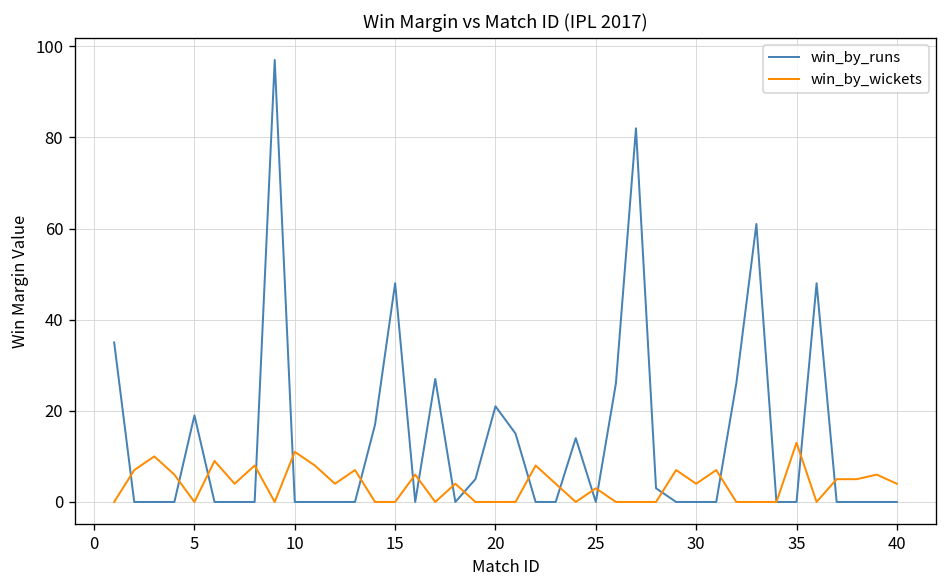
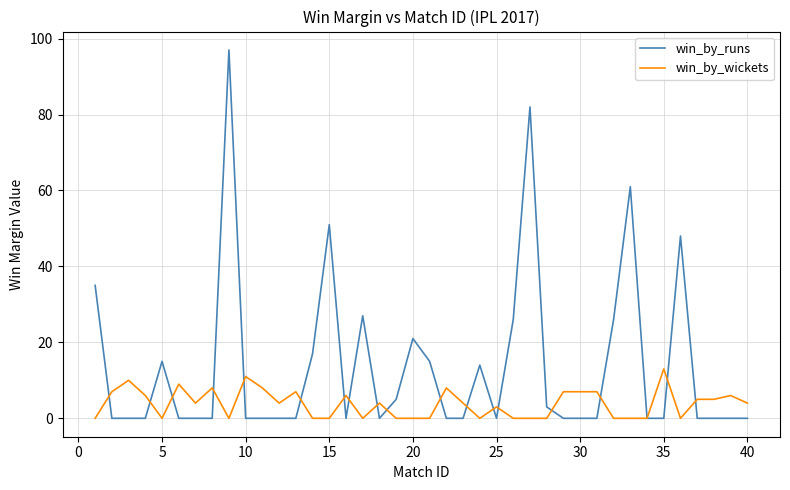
win_by_runs, 5: 19 -> 15
win_by_runs, 15: 48 -> 51
win_by_wickets, 30: 4 -> 7
